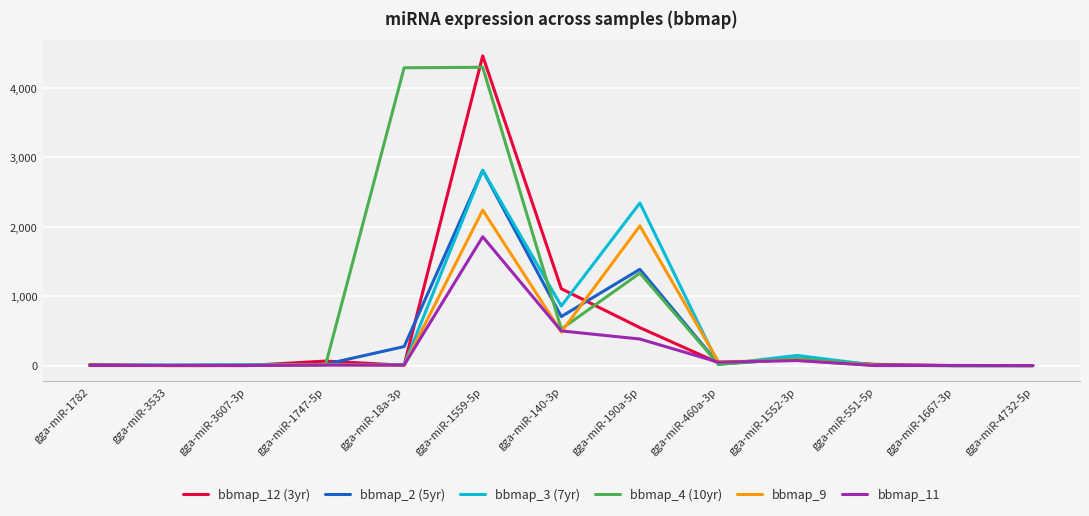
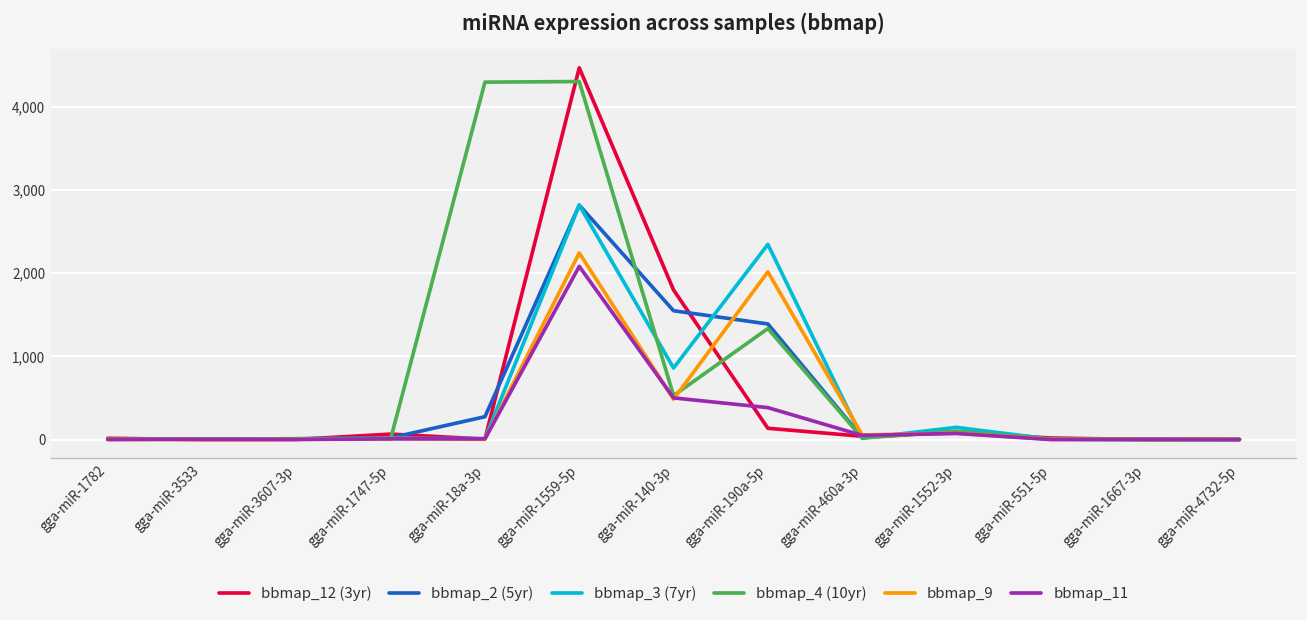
bbmap_11, gga-miR-1559-5p: 1,900 -> 2,100
bbmap_12 (3yr), gga-miR-140-3p: 1,100 -> 1,800
bbmap_2 (5yr), gga-miR-140-3p: 700 -> 1,500
bbmap_12 (3yr), gga-miR-190a-5p: 500 -> 100
